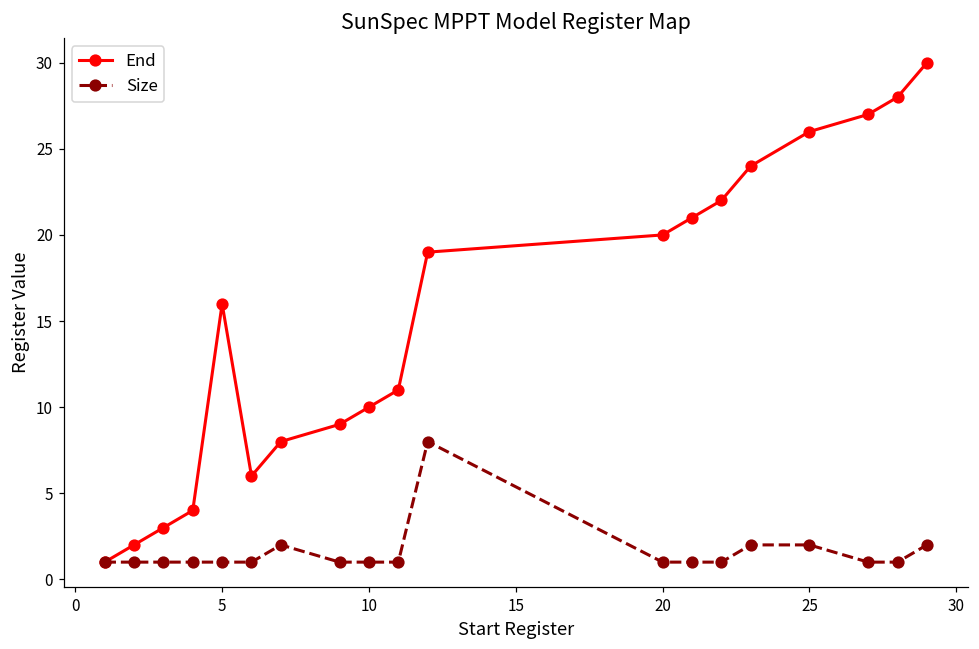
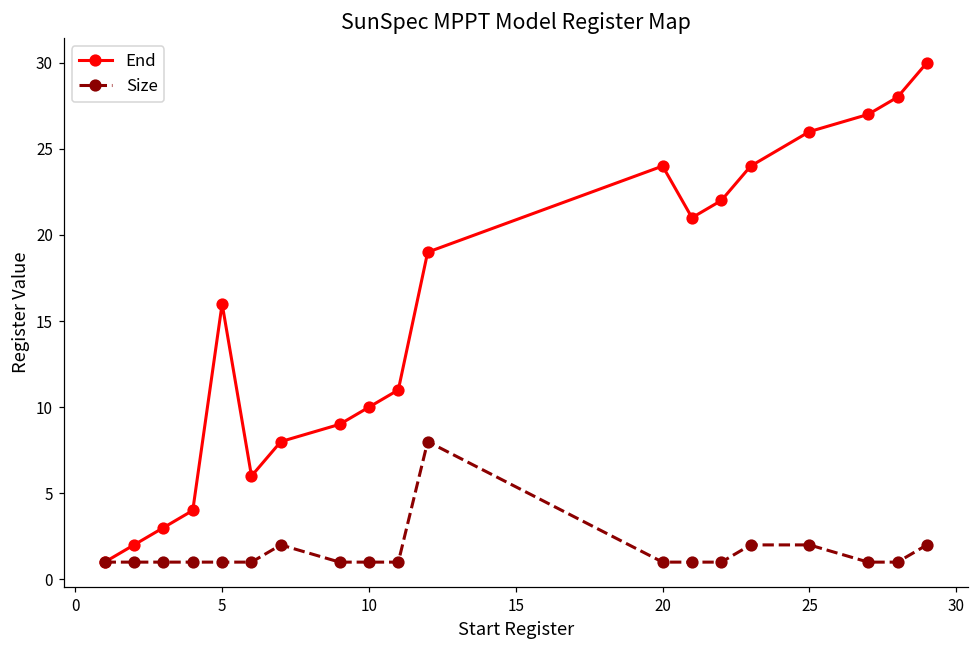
End, 20: 20 -> 24
